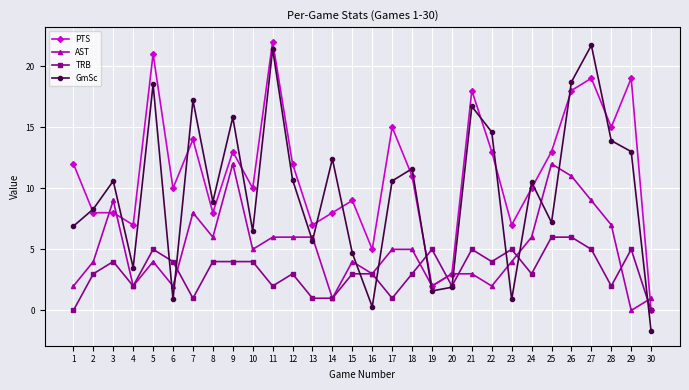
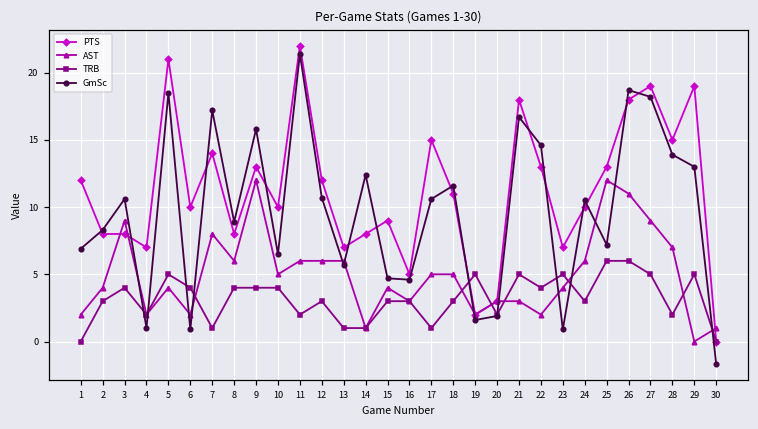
GmSc, 4: 3.5 -> 1.0
GmSc, 16: 0.3 -> 4.6
GmSc, 27: 21.7 -> 18.2
